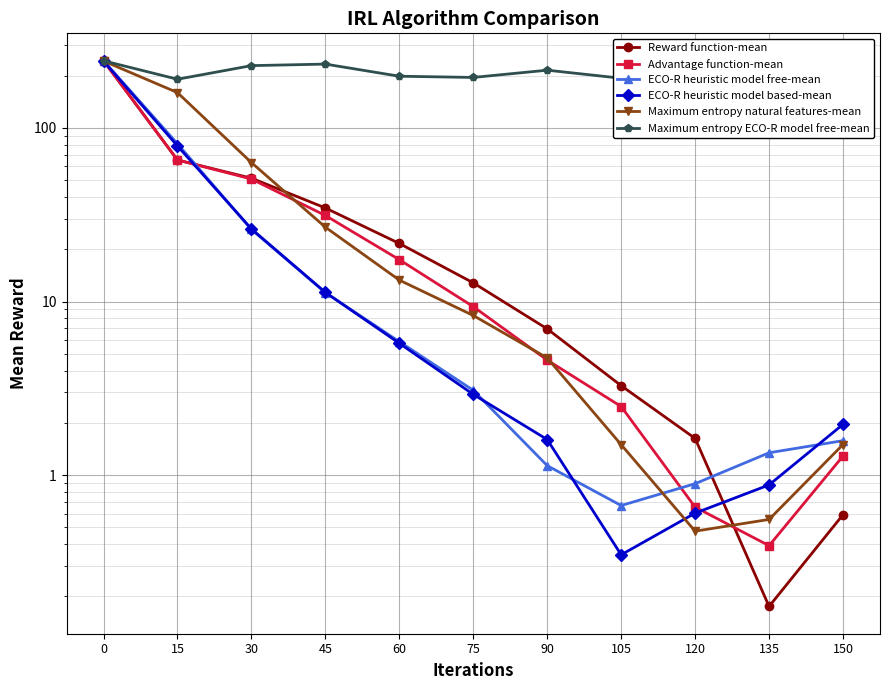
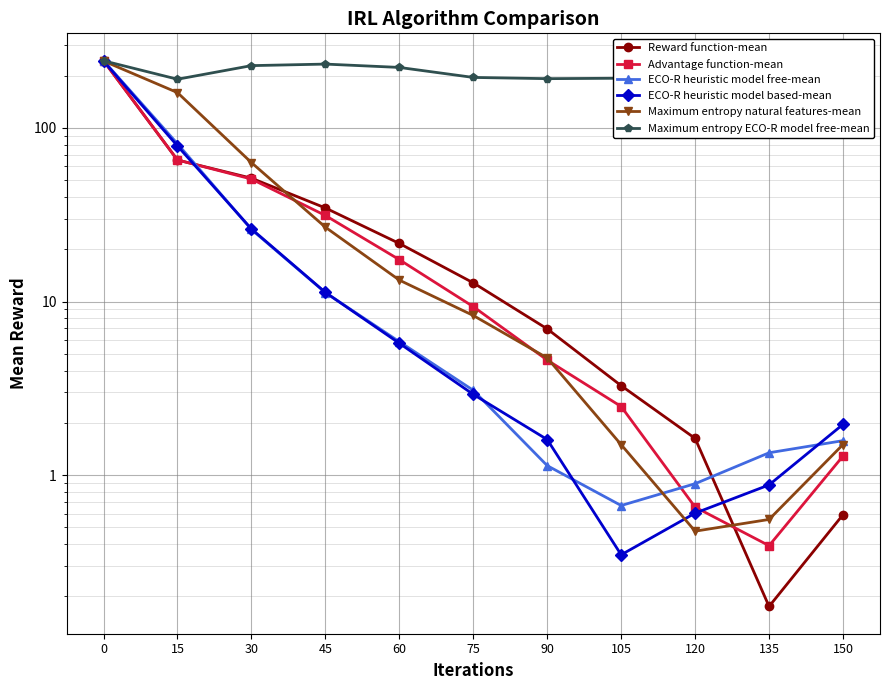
Maximum entropy ECO-R model free-mean, 60: 200 -> 220
Maximum entropy ECO-R model free-mean, 90: 220 -> 190
